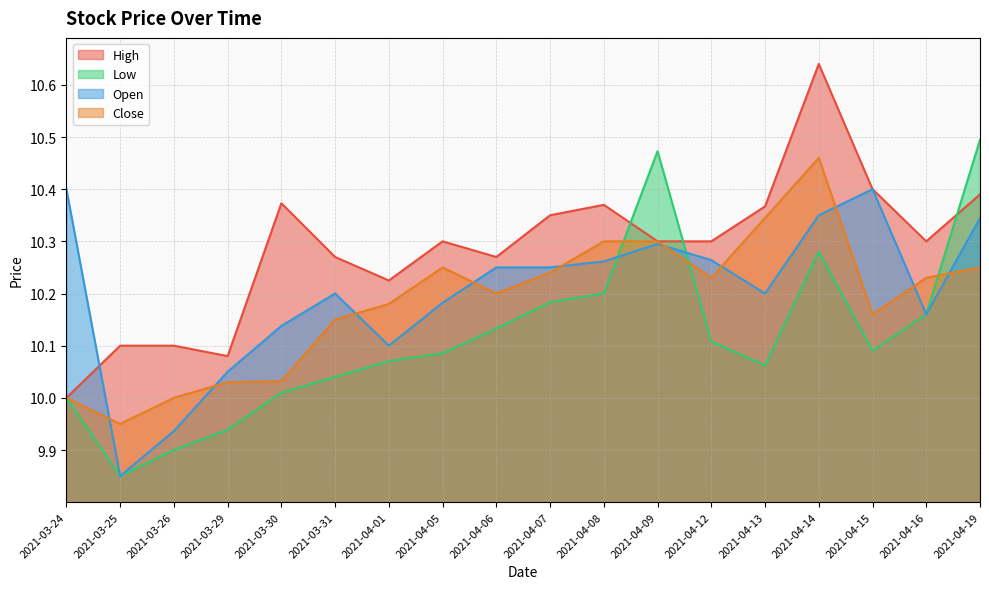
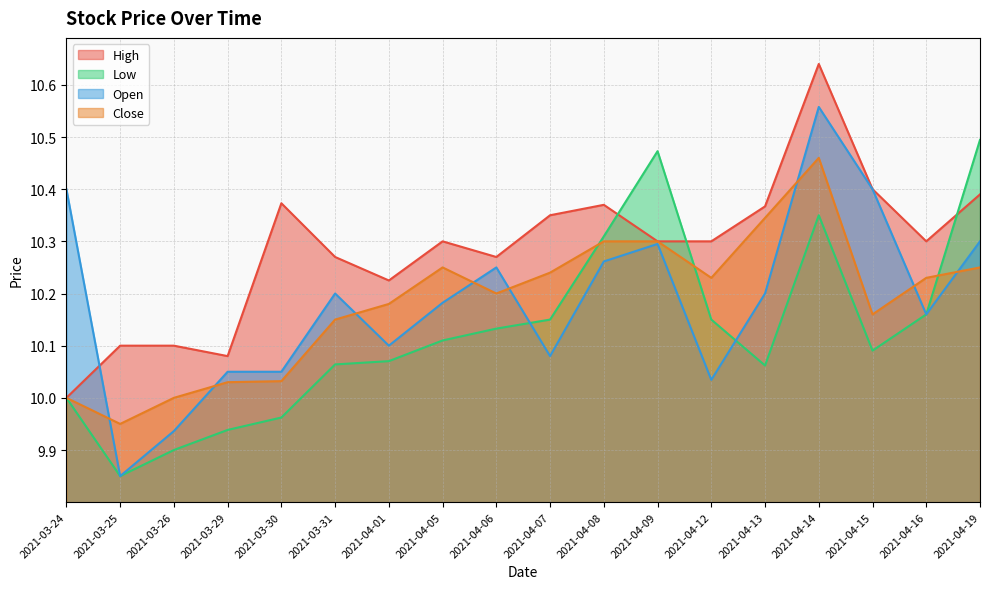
Low, 2021-03-30: 10.01 -> 9.96
Open, 2021-03-30: 10.14 -> 10.05
Low, 2021-03-31: 10.04 -> 10.06
Low, 2021-04-05: 10.09 -> 10.11
Low, 2021-04-07: 10.18 -> 10.15
Open, 2021-04-07: 10.25 -> 10.08
Low, 2021-04-08: 10.20 -> 10.31
Low, 2021-04-12: 10.11 -> 10.15
Open, 2021-04-12: 10.26 -> 10.03
Low, 2021-04-14: 10.28 -> 10.35
Open, 2021-04-14: 10.35 -> 10.56
Open, 2021-04-19: 10.34 -> 10.30
